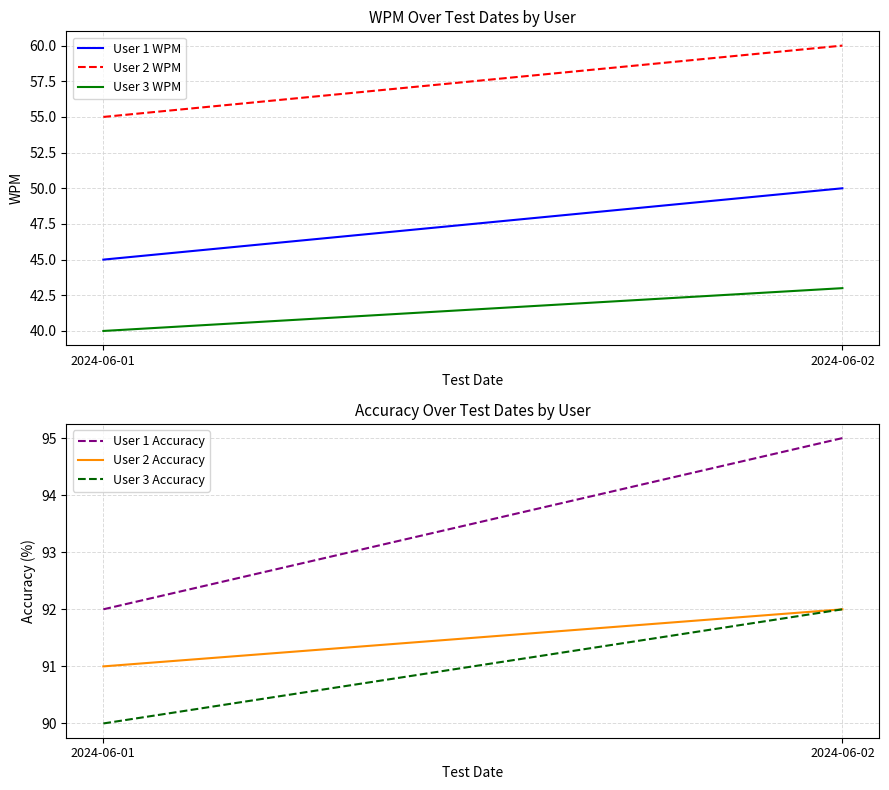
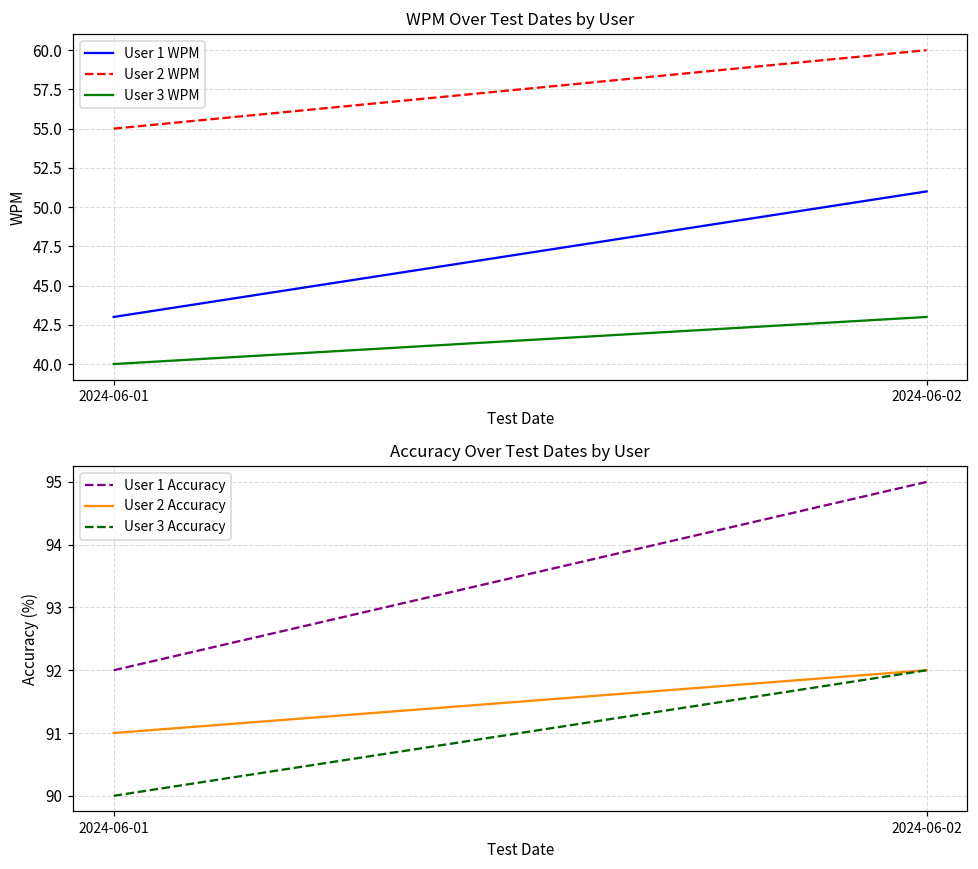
WPM Over Test Dates by User, User 1 WPM, 2024-06-01: 45 -> 43
WPM Over Test Dates by User, User 1 WPM, 2024-06-02: 50 -> 51
